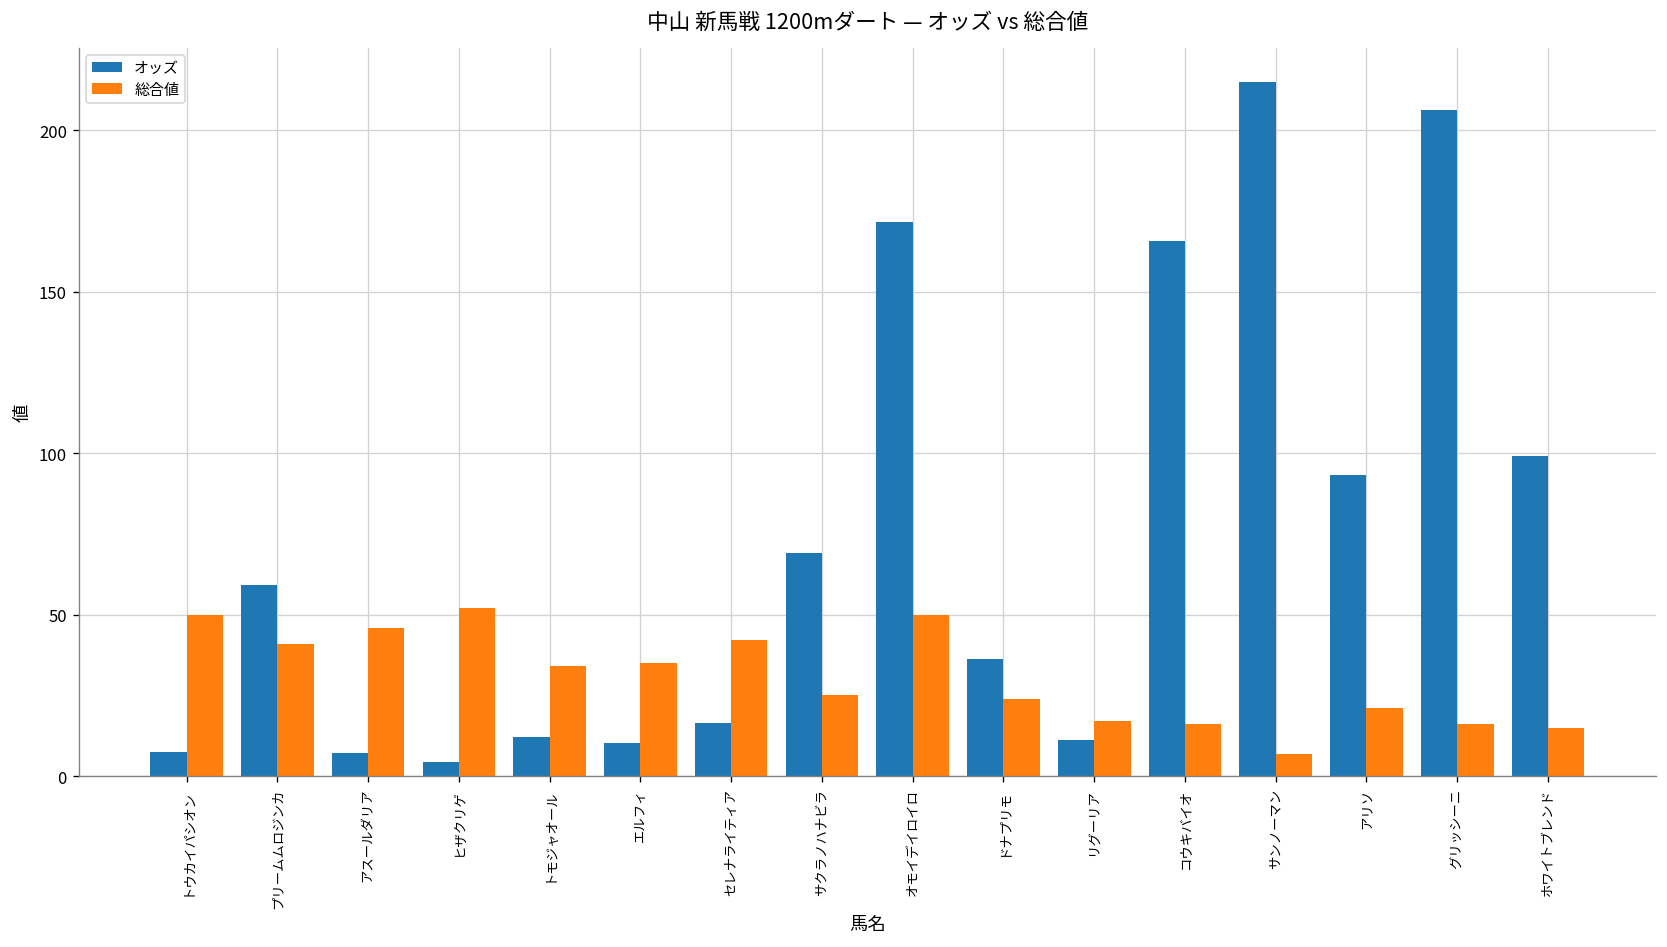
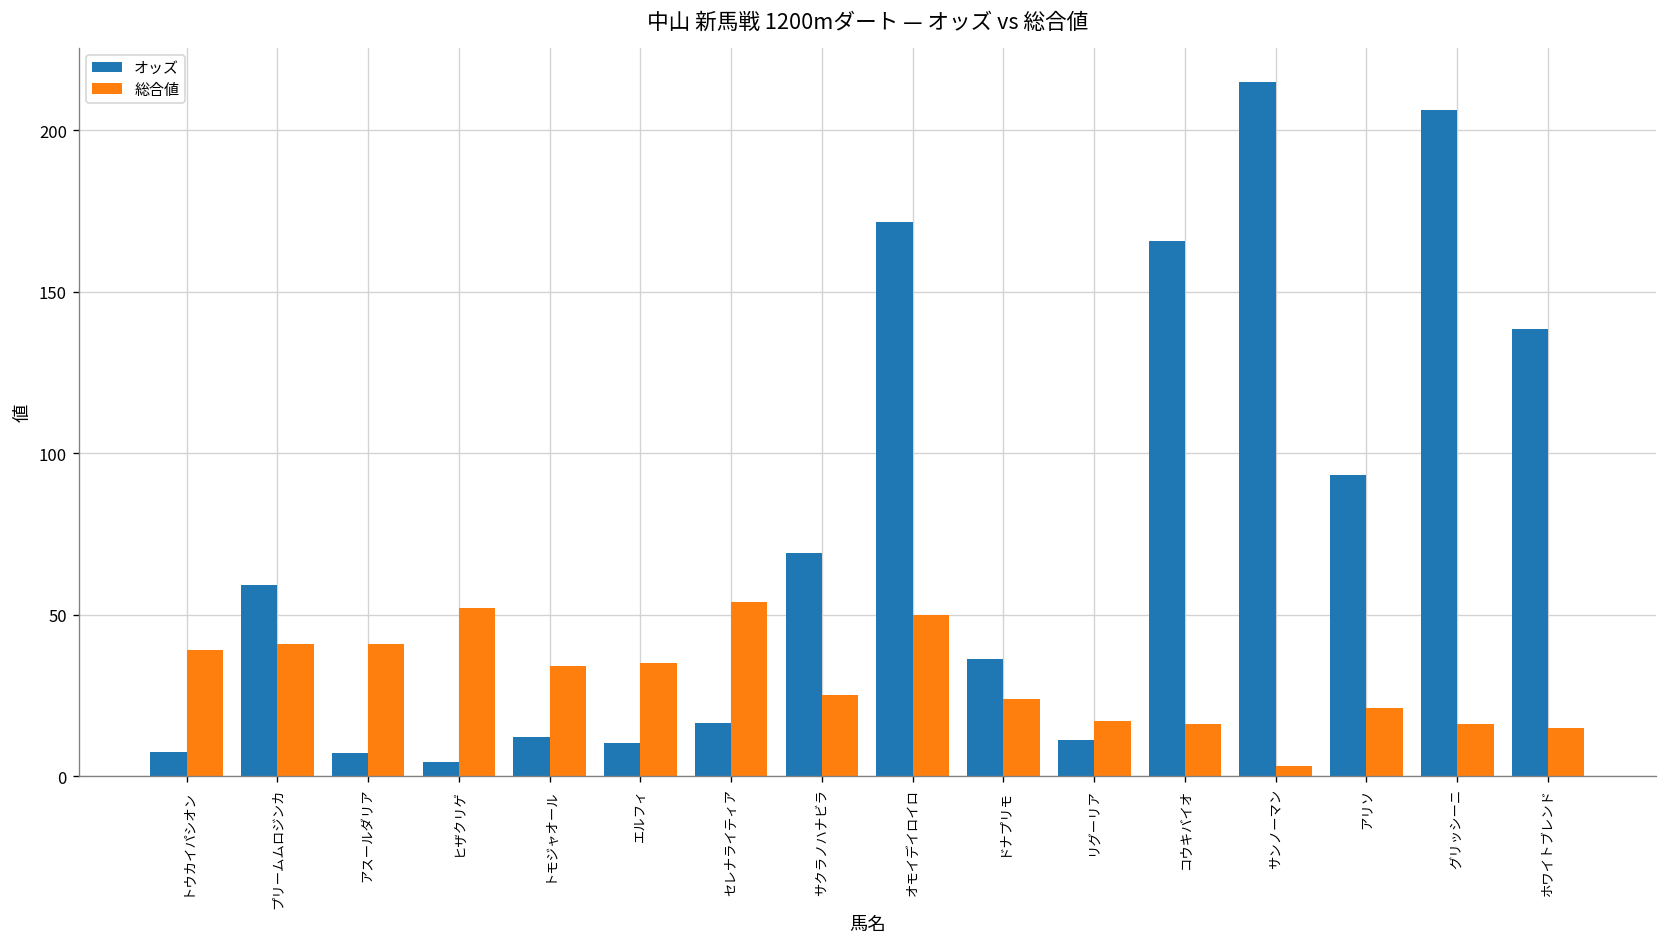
総合値, トウカイパシオン: 50 -> 39
総合値, アスールダリア: 46 -> 41
総合値, セレナライティア: 42 -> 54
総合値, サンノーマン: 7 -> 3
オッズ, ホワイトブレンド: 99 -> 139
